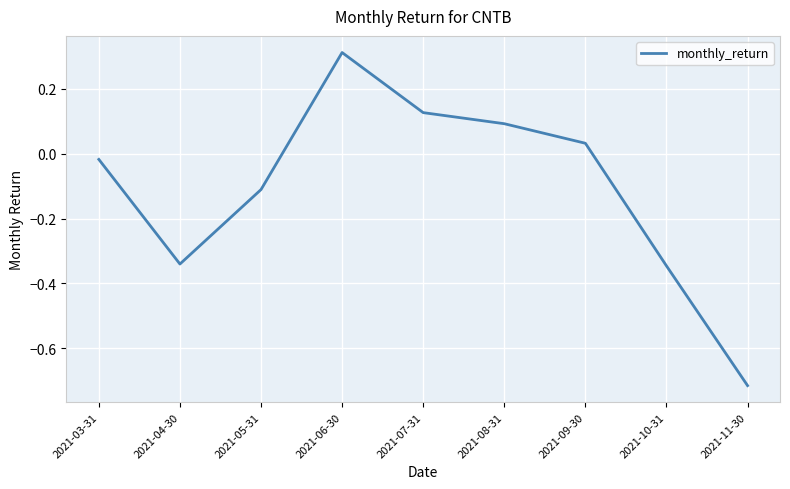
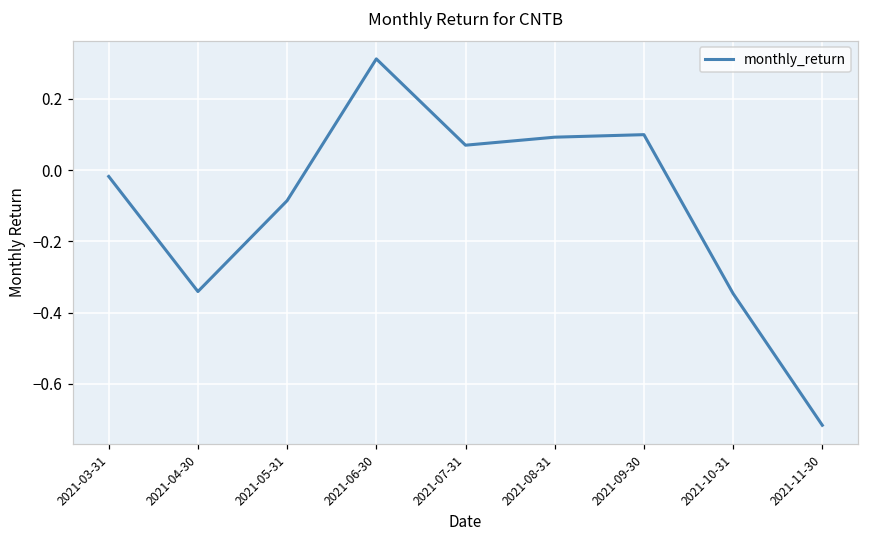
2021-05-31: -0.11 -> -0.09
2021-07-31: 0.13 -> 0.07
2021-09-30: 0.03 -> 0.10
